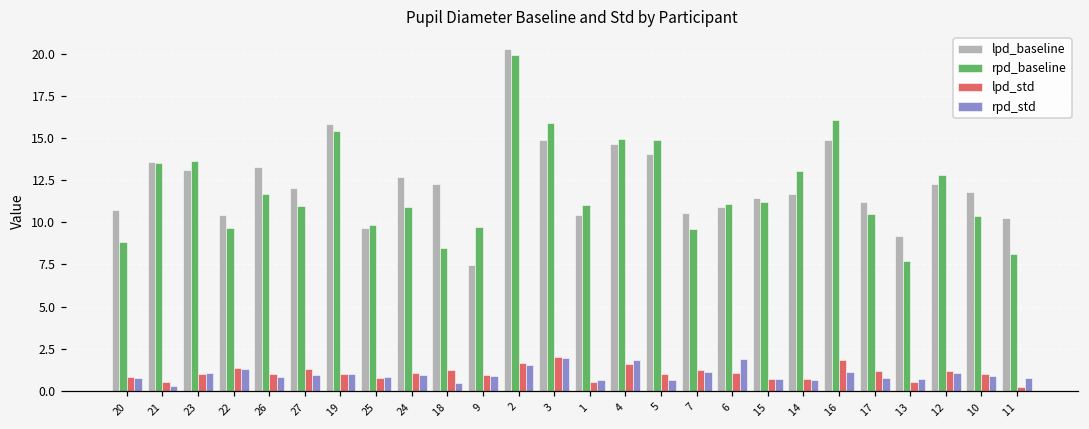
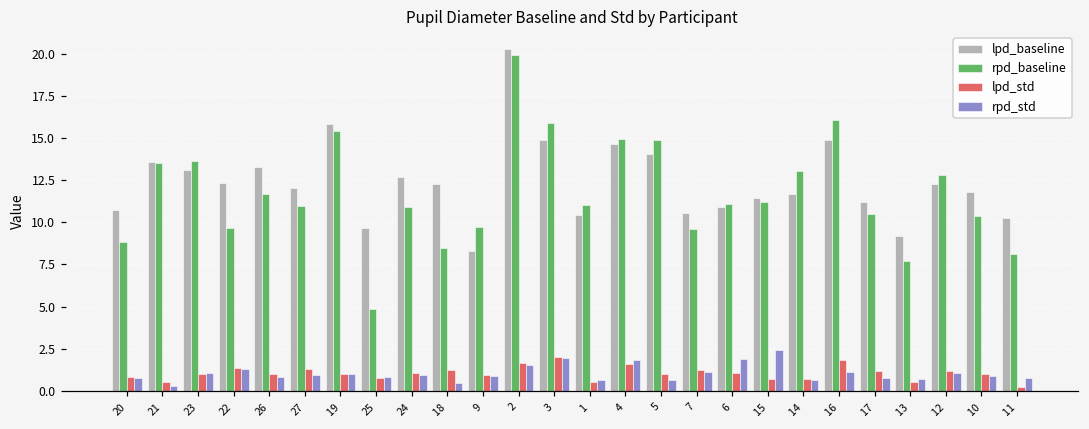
lpd_baseline, 22: 10.5 -> 12.3
rpd_baseline, 25: 9.8 -> 4.9
lpd_baseline, 9: 7.5 -> 8.3
rpd_std, 15: 0.7 -> 2.5
